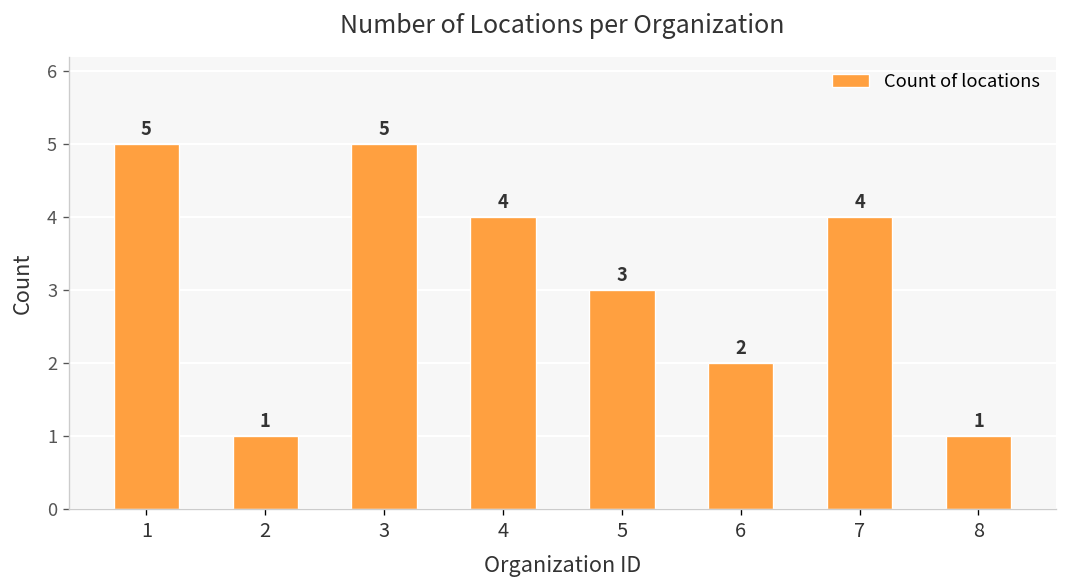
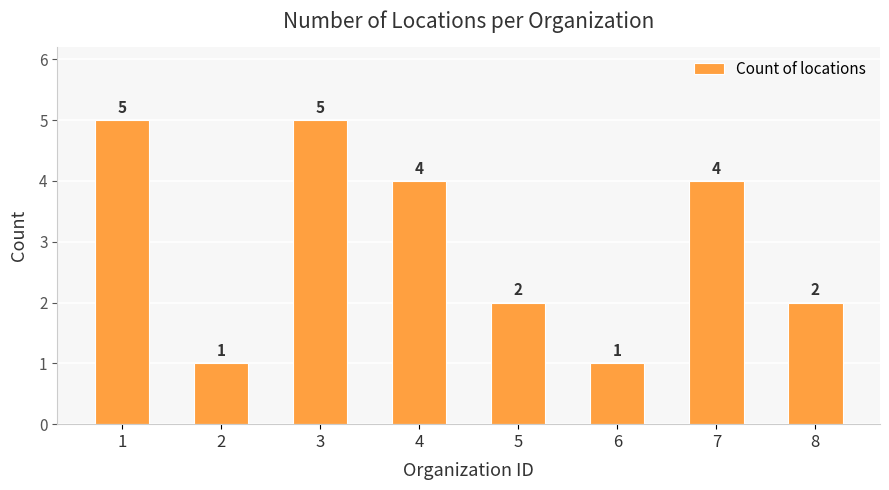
5: 3 -> 2
6: 2 -> 1
8: 1 -> 2
